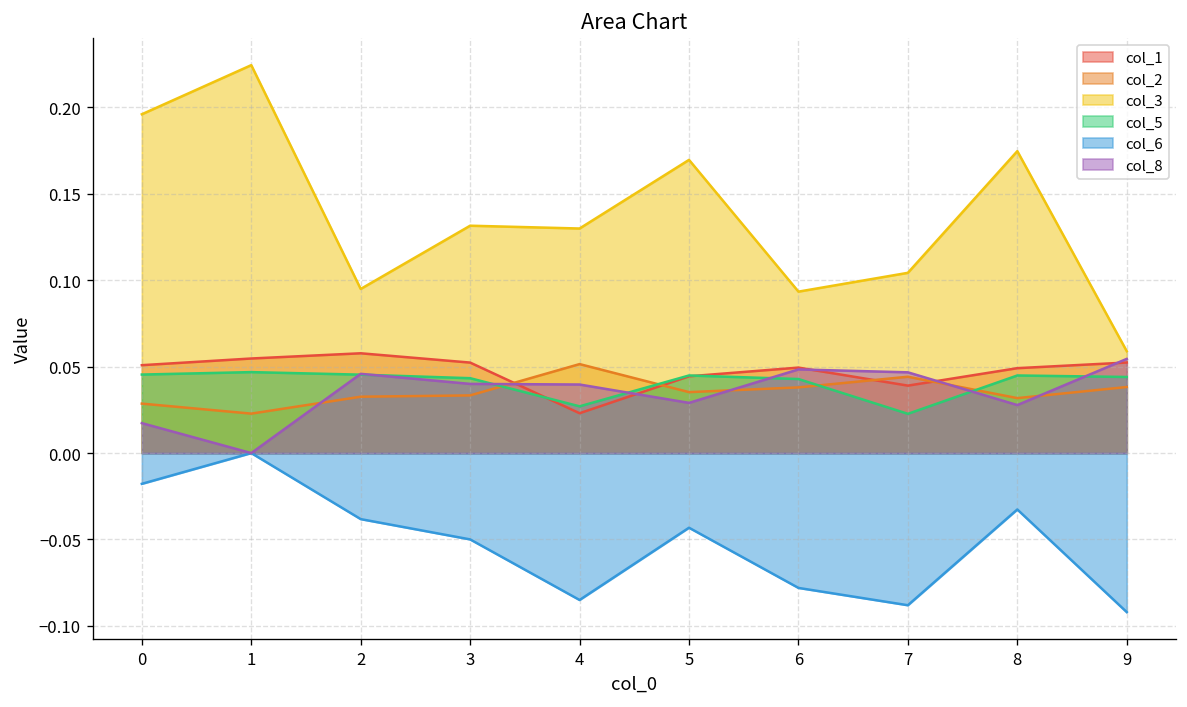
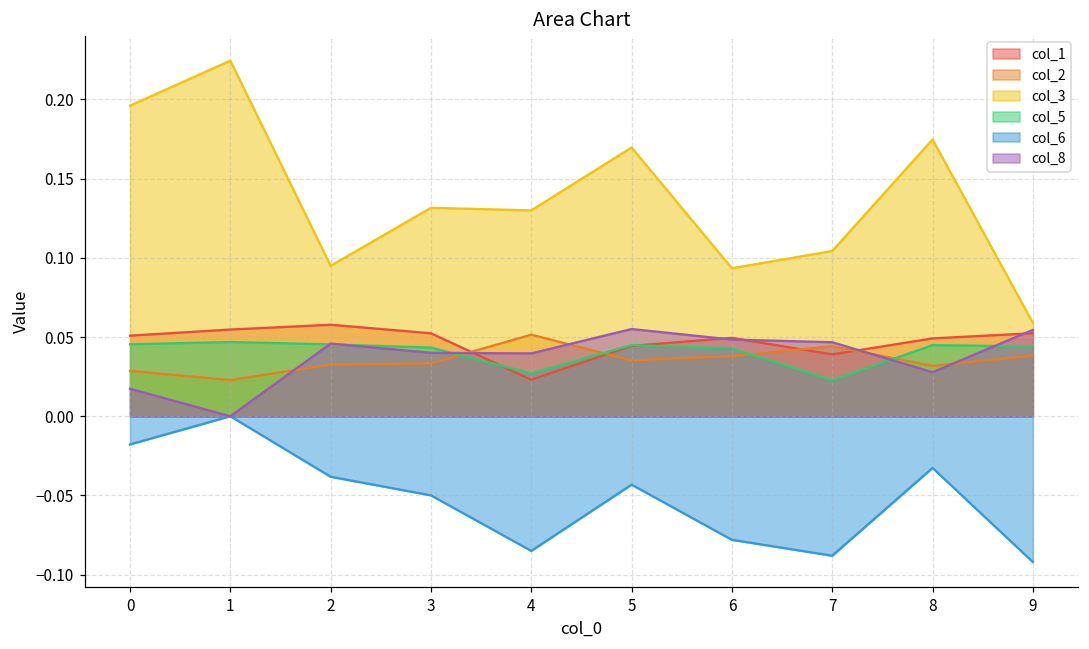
col_8, 5: 0.029 -> 0.055
